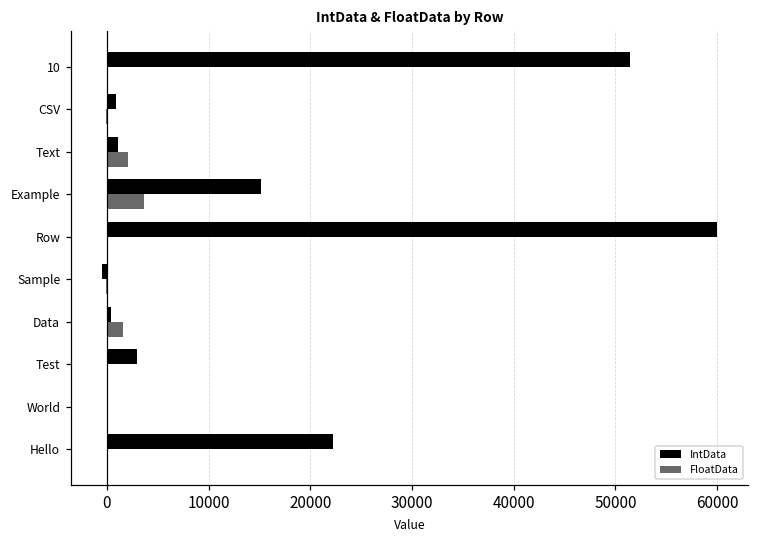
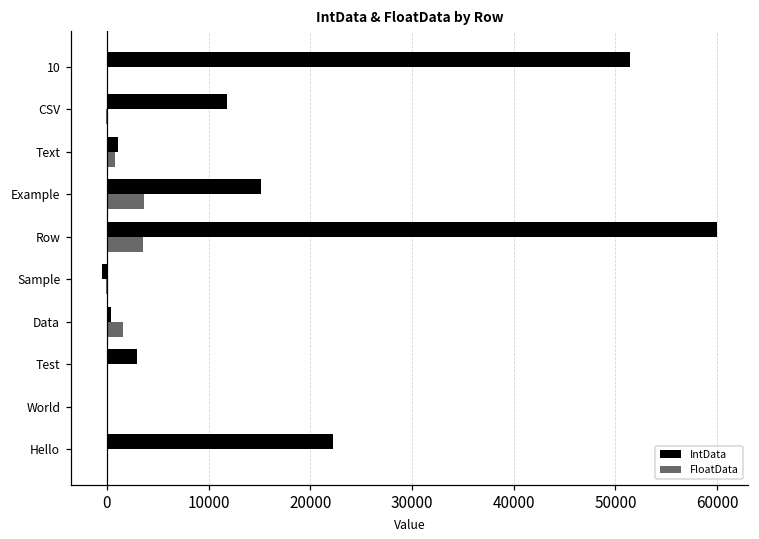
IntData, CSV: 1000 -> 12000
FloatData, Text: 2000 -> 1000
FloatData, Row: 0 -> 4000
